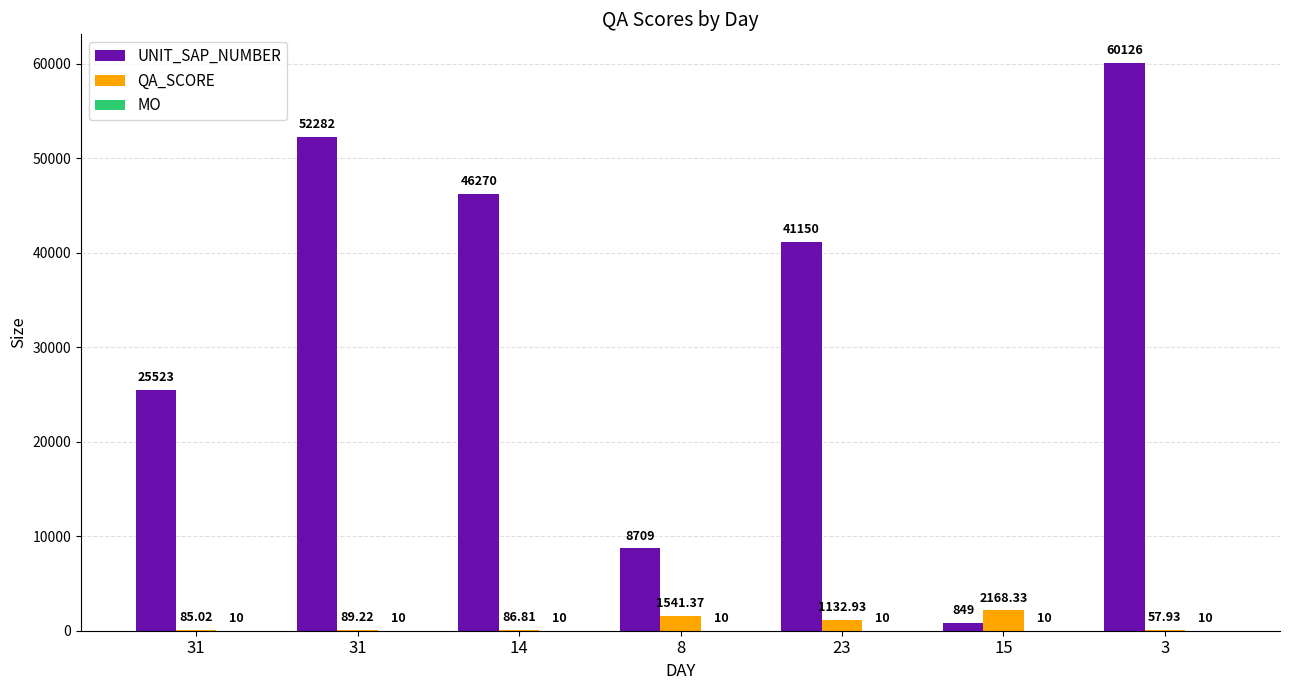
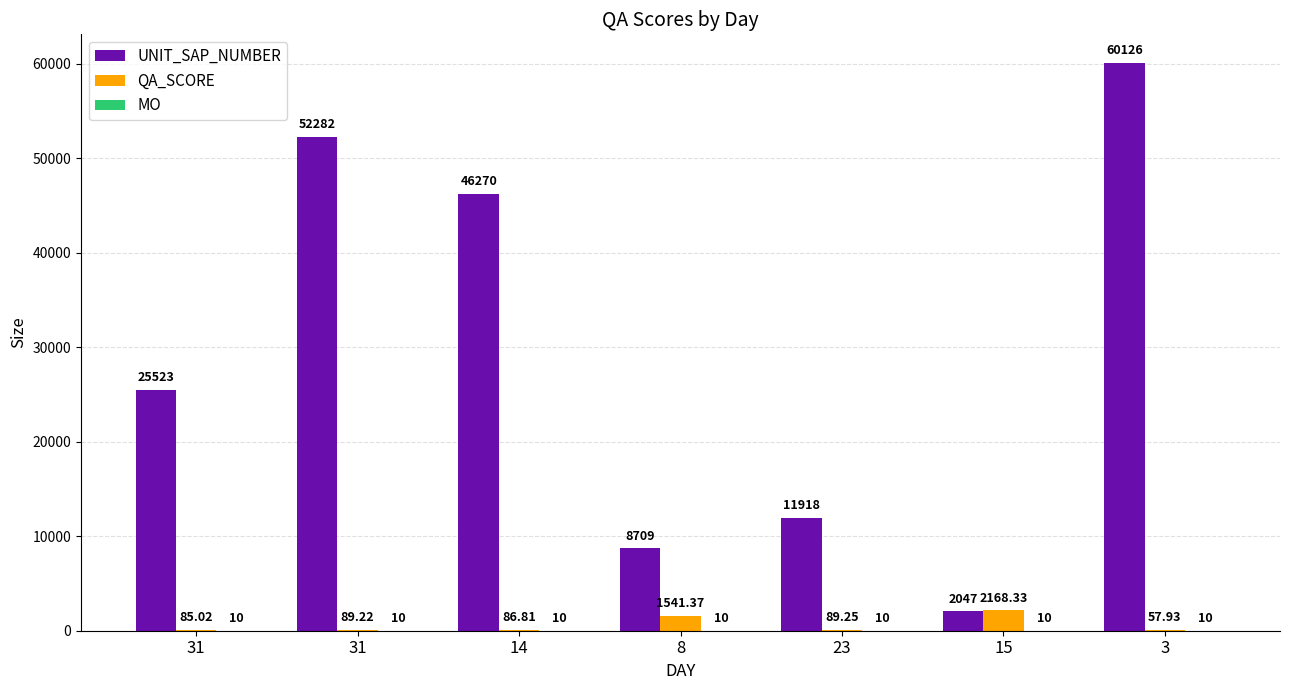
UNIT_SAP_NUMBER, 23: 41150 -> 11918
QA_SCORE, 23: 1132.93 -> 89.25
UNIT_SAP_NUMBER, 15: 849 -> 2047
